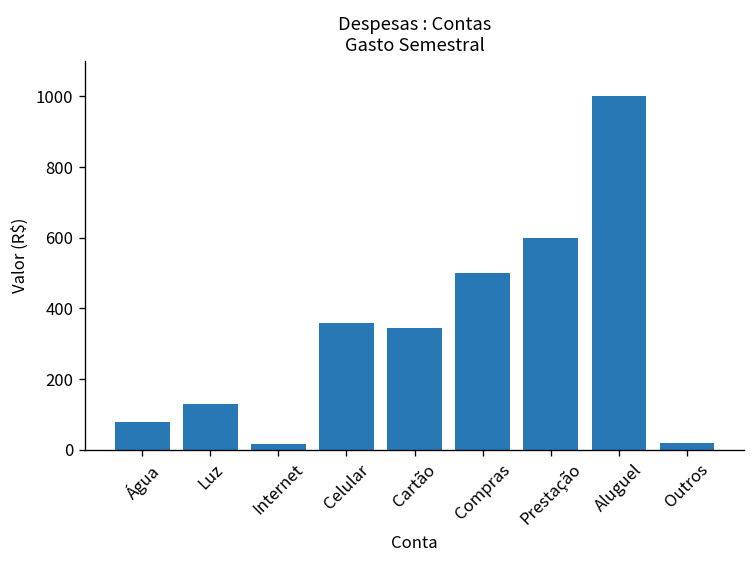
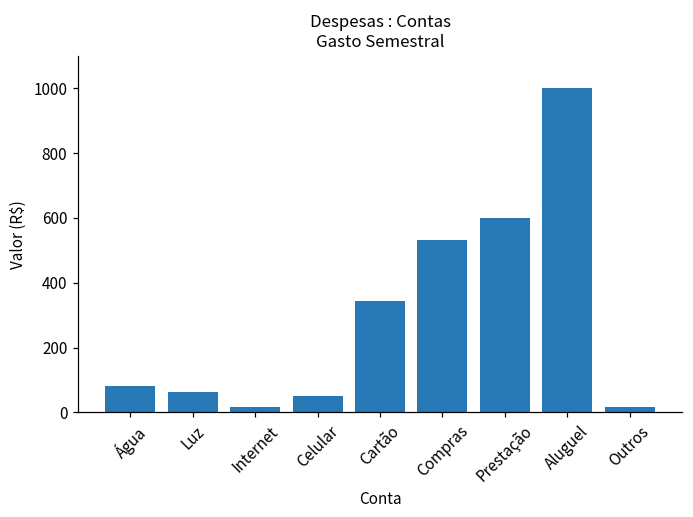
Luz: 130 -> 60
Celular: 360 -> 50
Compras: 500 -> 530
